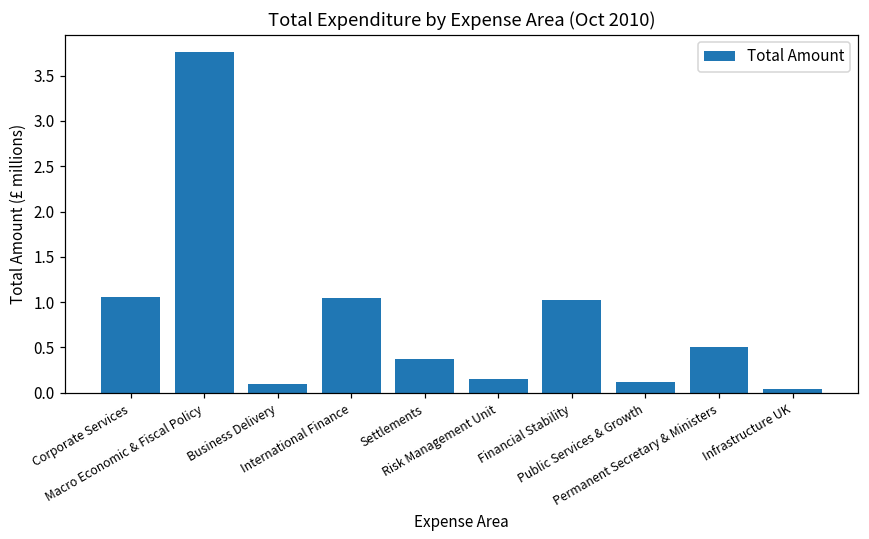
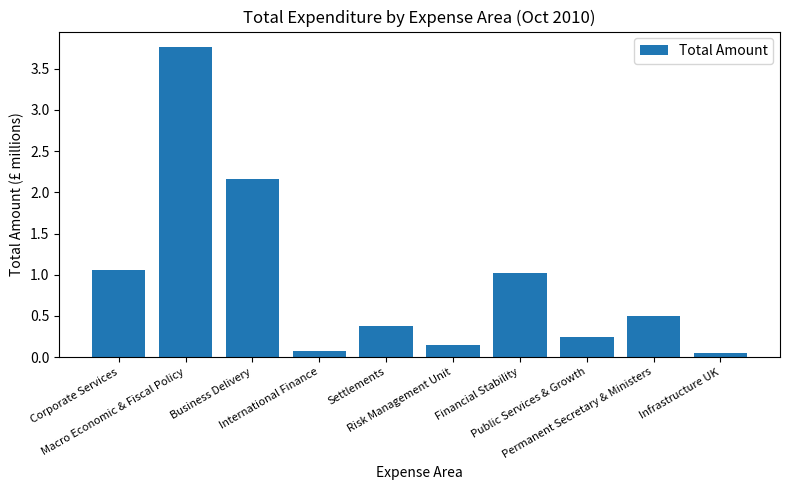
Business Delivery: 0.1 -> 2.2
International Finance: 1.0 -> 0.1
Public Services & Growth: 0.1 -> 0.2
